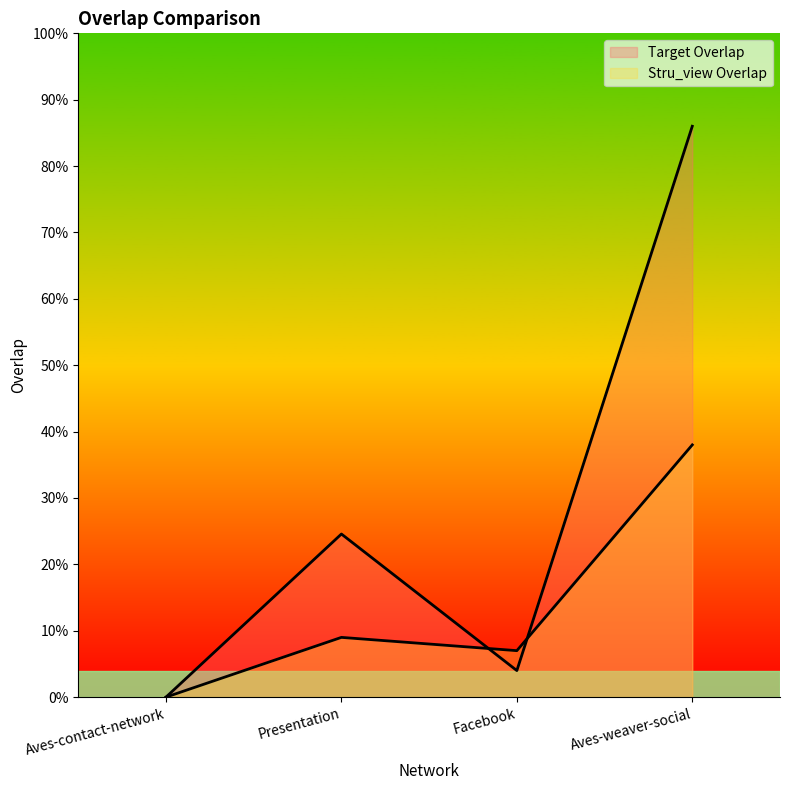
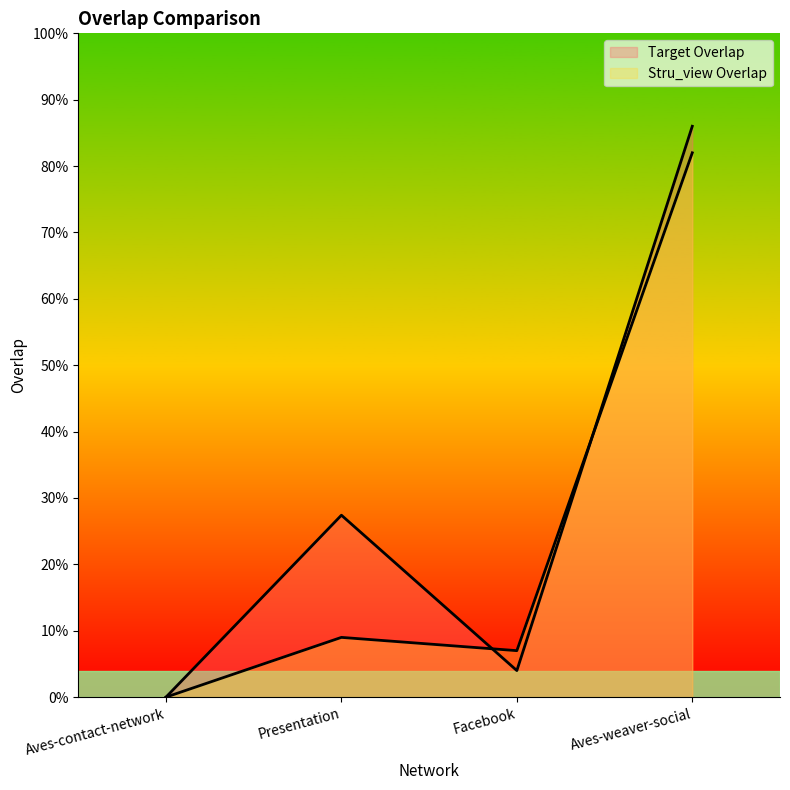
Target Overlap, Presentation: 25% -> 27%
Stru_view Overlap, Aves-weaver-social: 38% -> 82%
